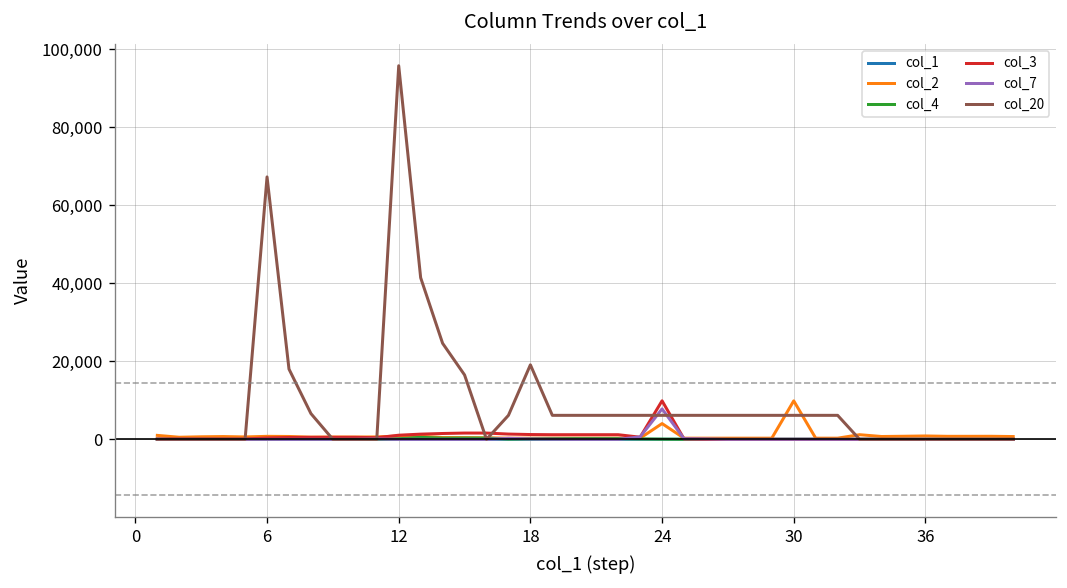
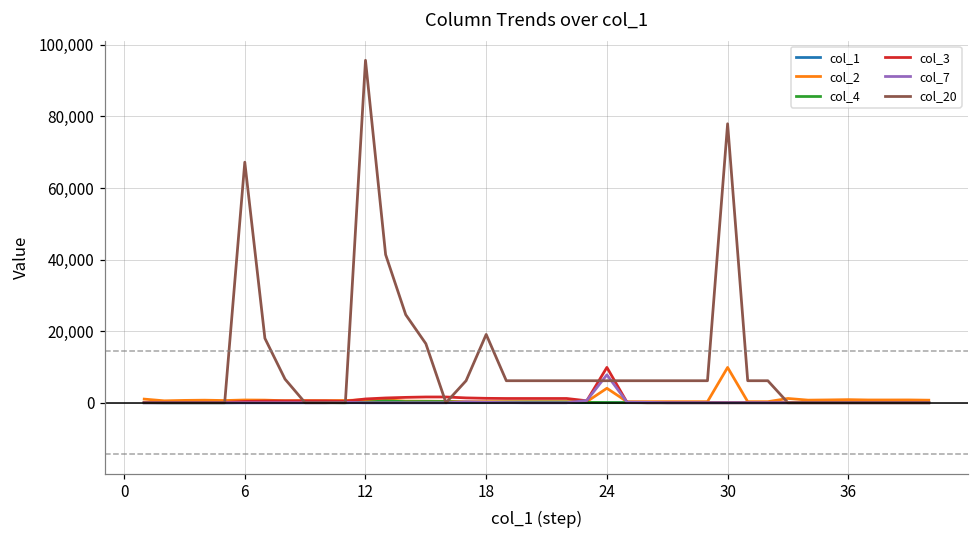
col_20, 30: 6,000 -> 78,000
